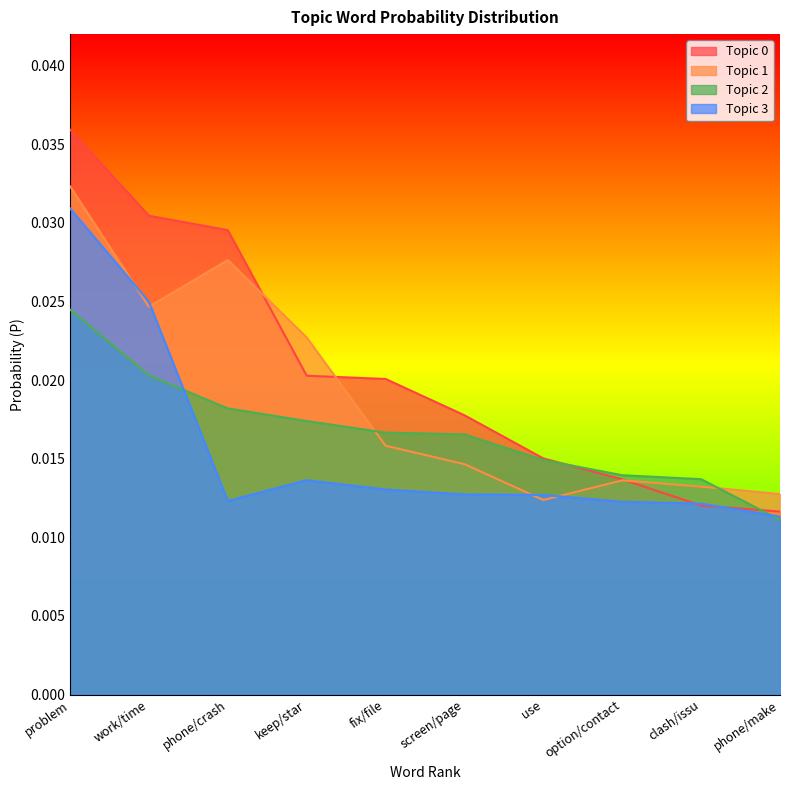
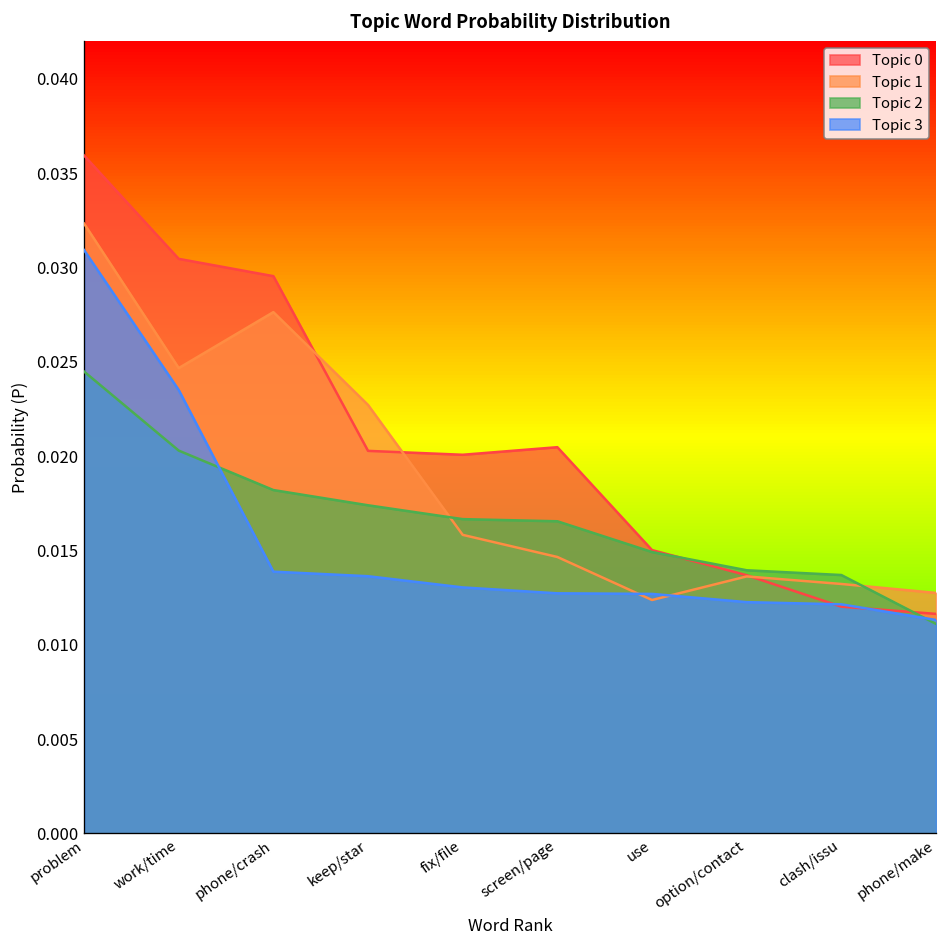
Topic 3, work/time: 0.0250 -> 0.0235
Topic 3, phone/crash: 0.0123 -> 0.0139
Topic 0, screen/page: 0.0178 -> 0.0205
